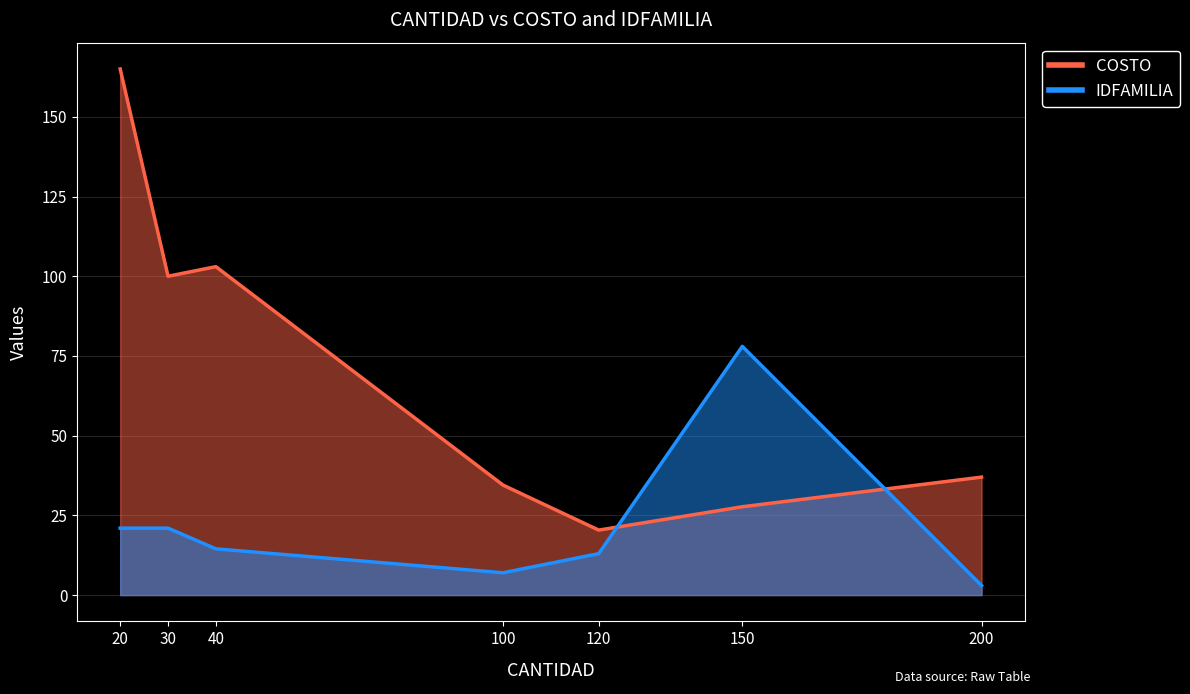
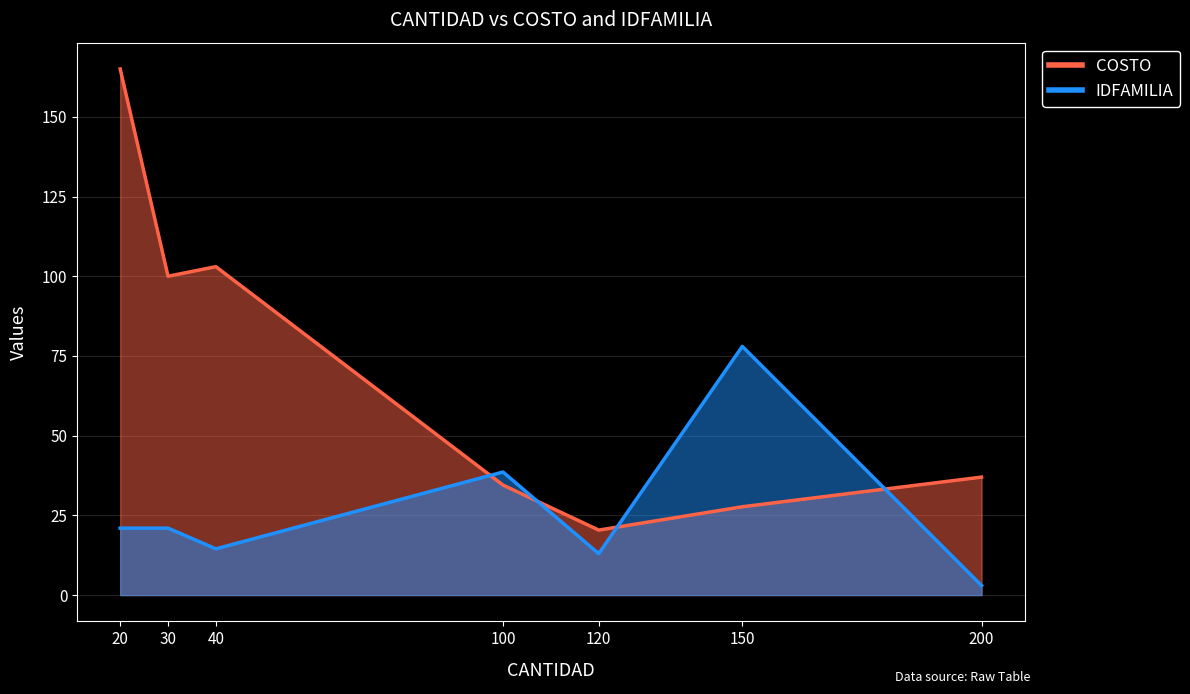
IDFAMILIA, 100: 7 -> 39
